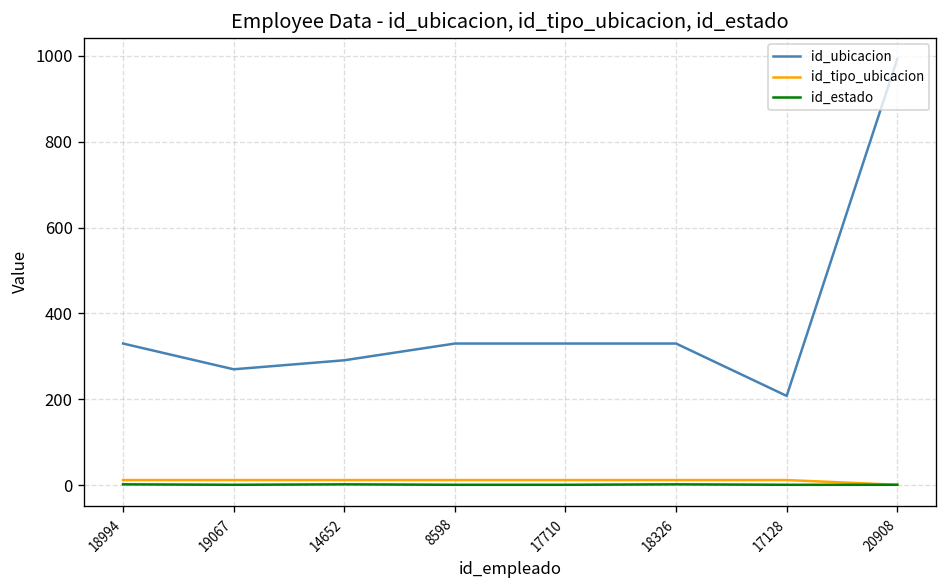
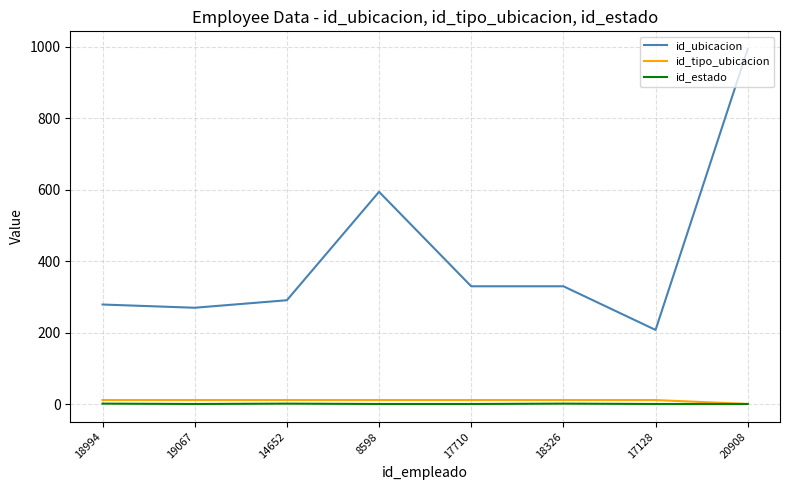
id_ubicacion, 18994: 330 -> 280
id_ubicacion, 8598: 330 -> 590
